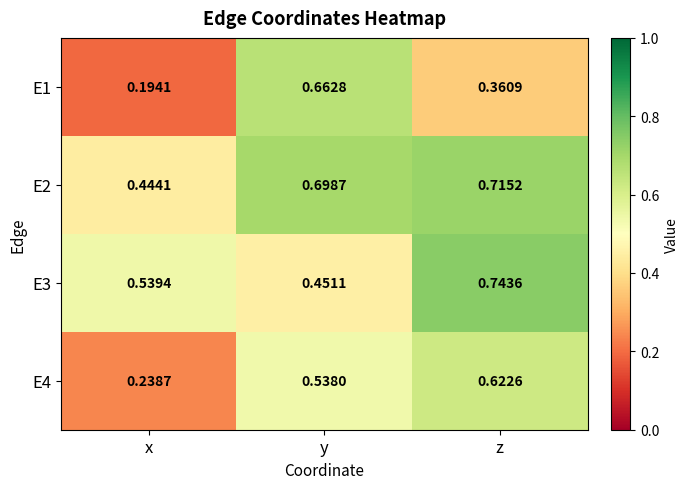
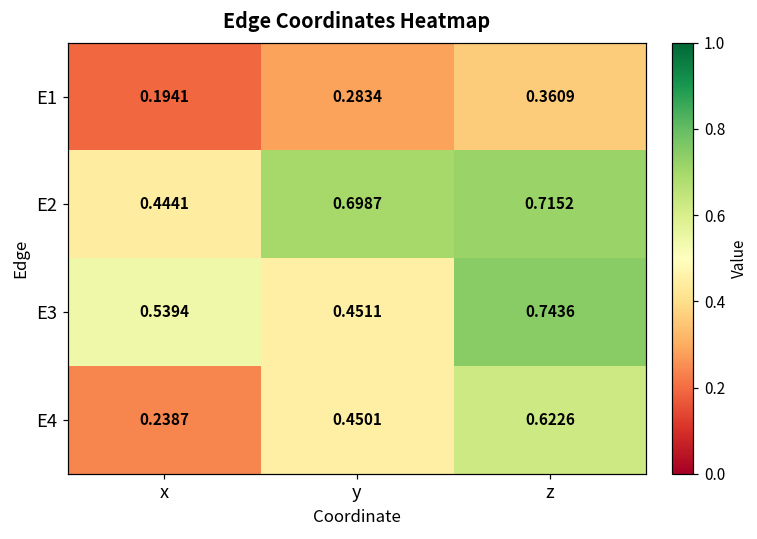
E1, y: 0.6628 -> 0.2834
E4, y: 0.5380 -> 0.4501
